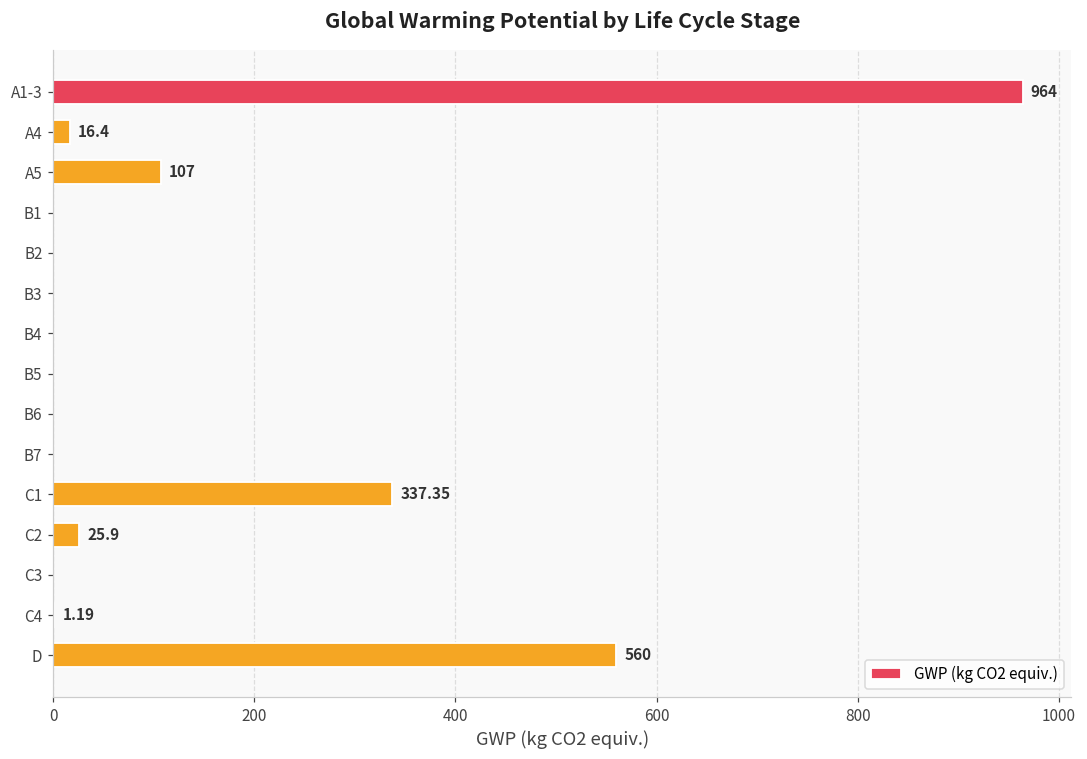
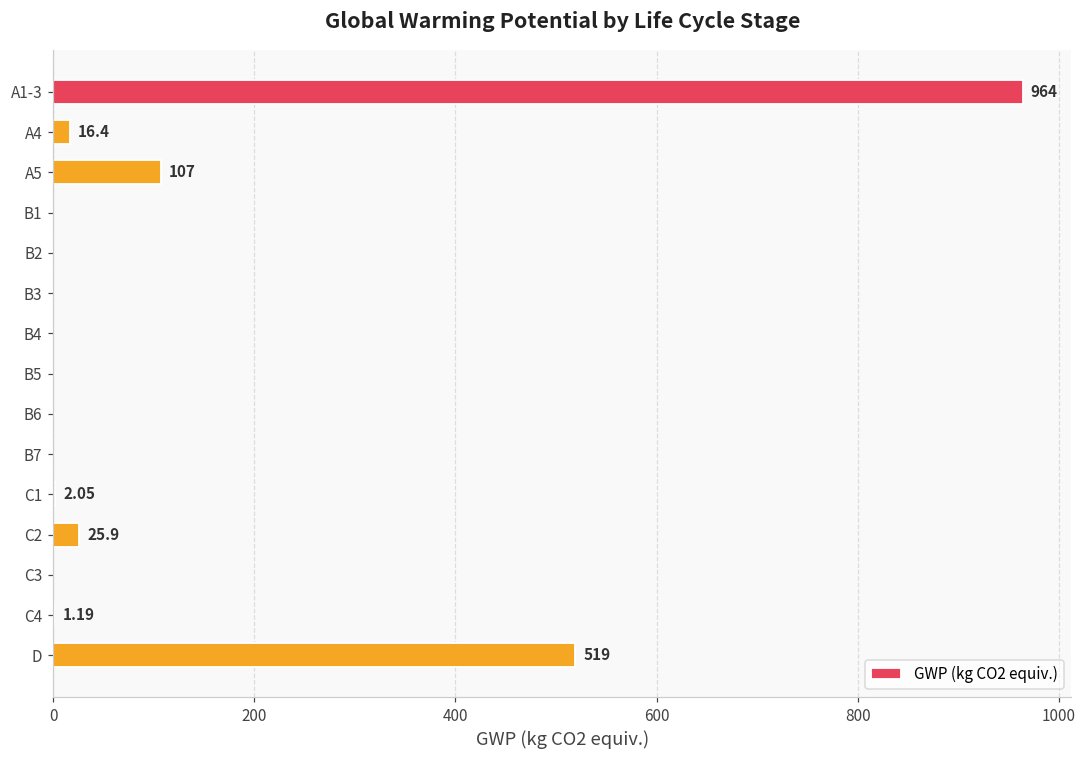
C1: 337.35 -> 2.05
D: 560 -> 519
